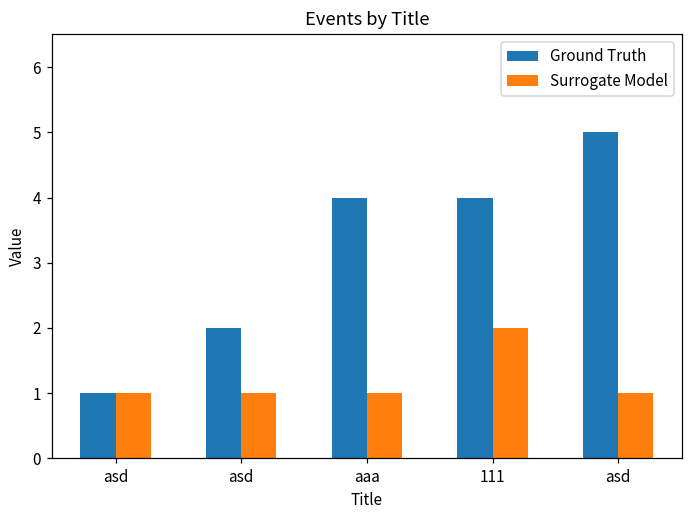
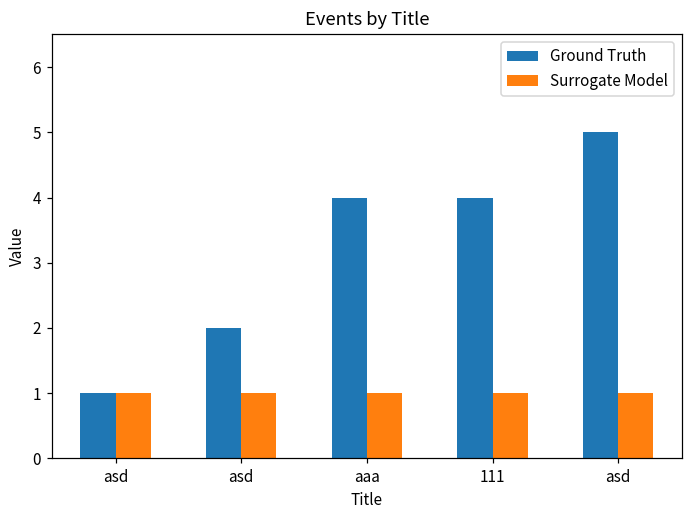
Surrogate Model, 111: 2 -> 1
